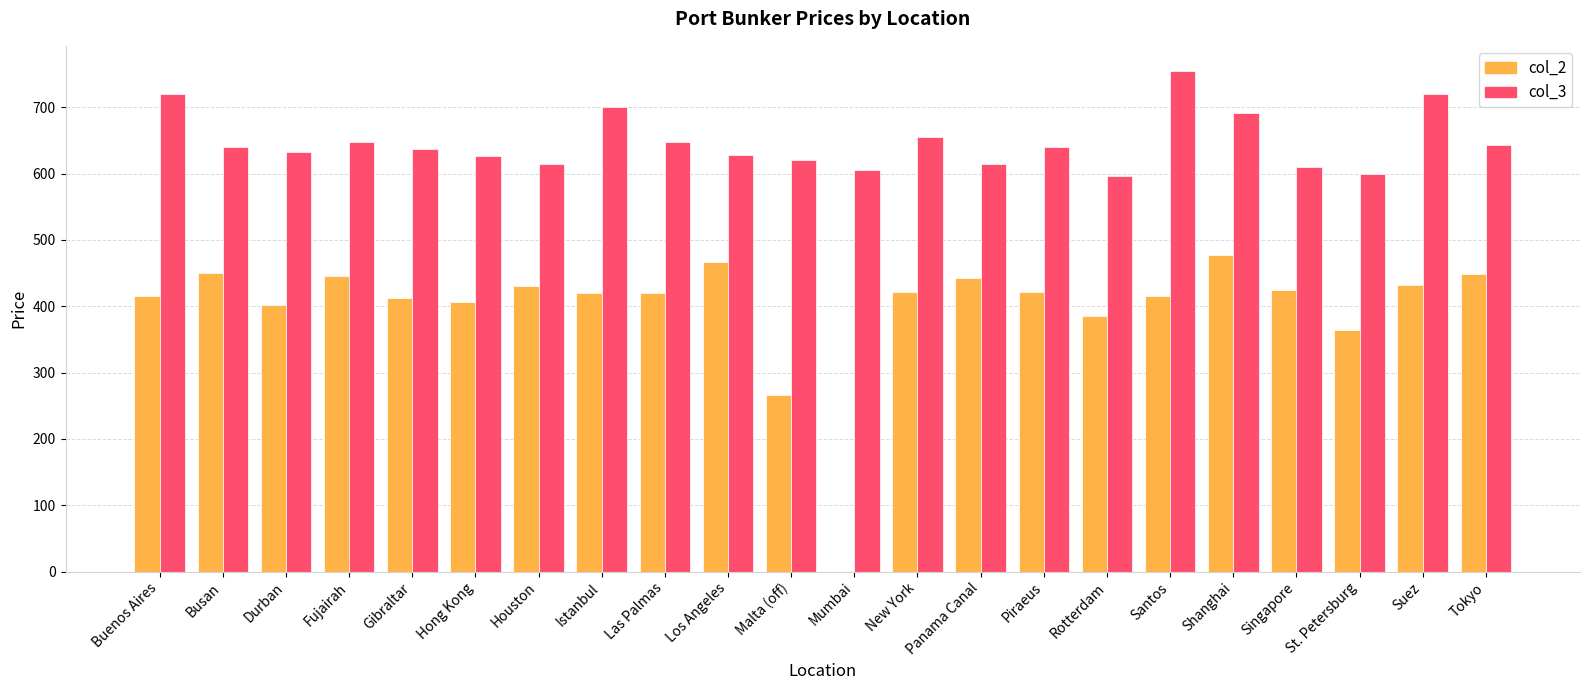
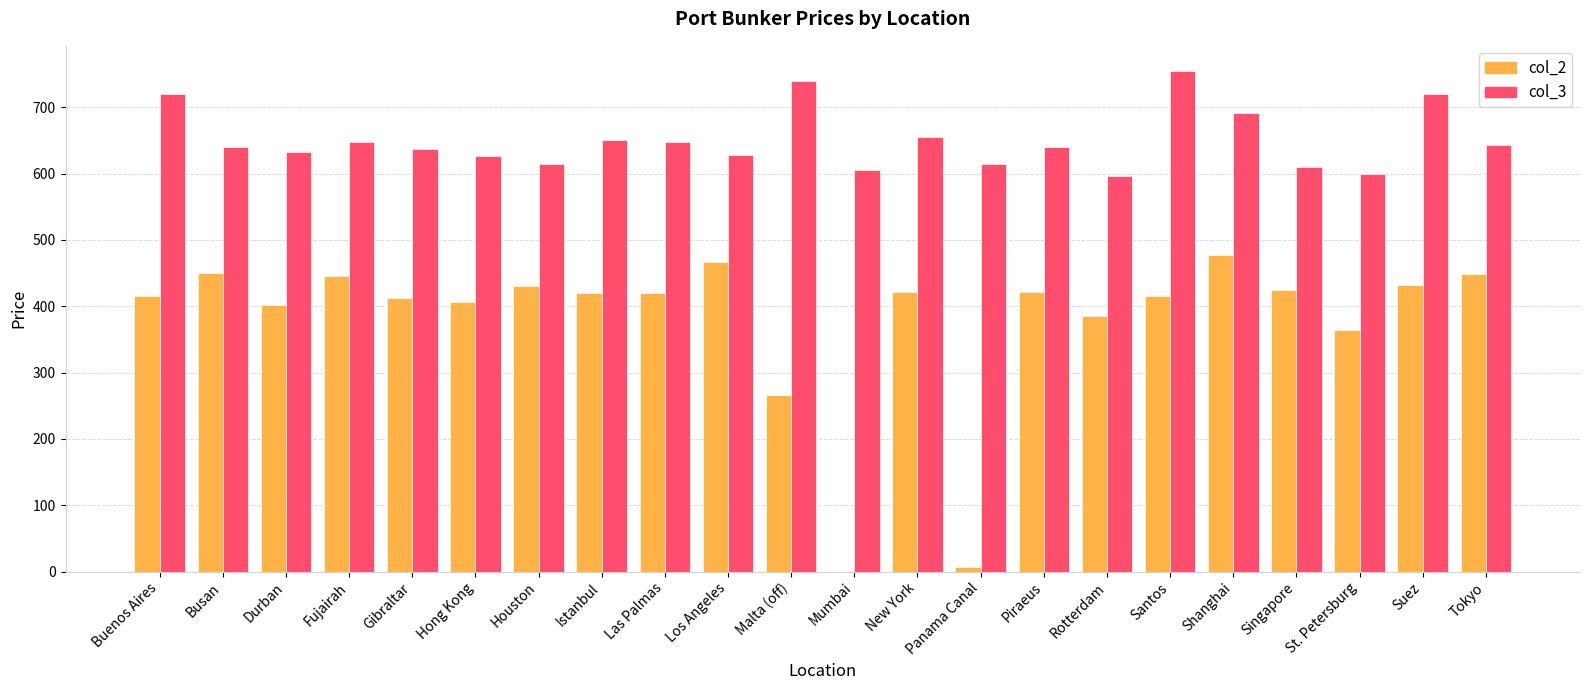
col_3, Istanbul: 700 -> 650
col_3, Malta (off): 620 -> 740
col_2, Panama Canal: 440 -> 10
